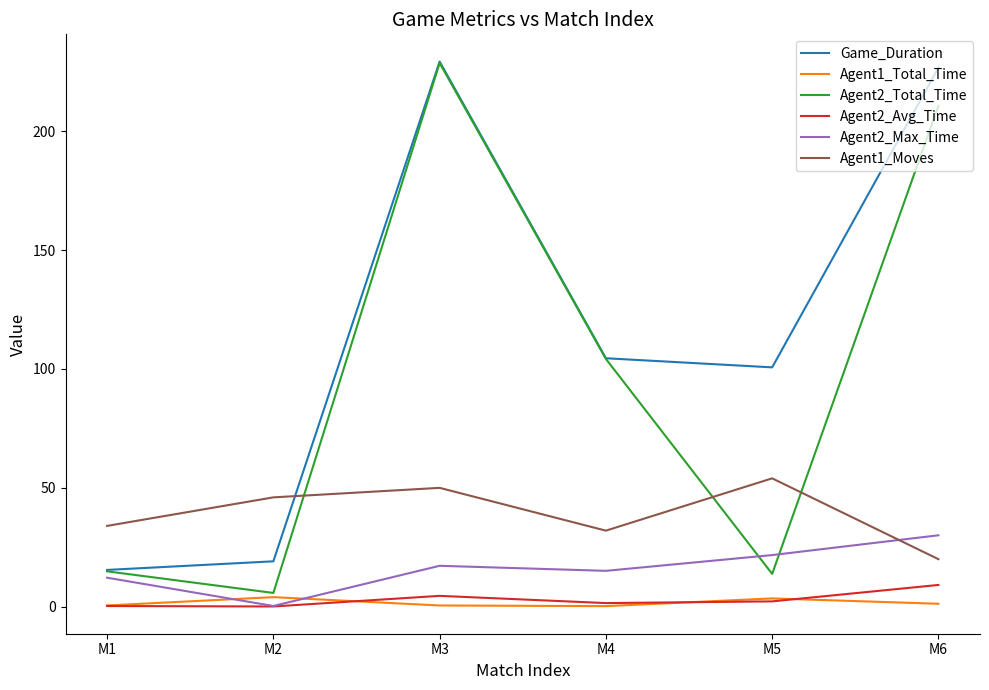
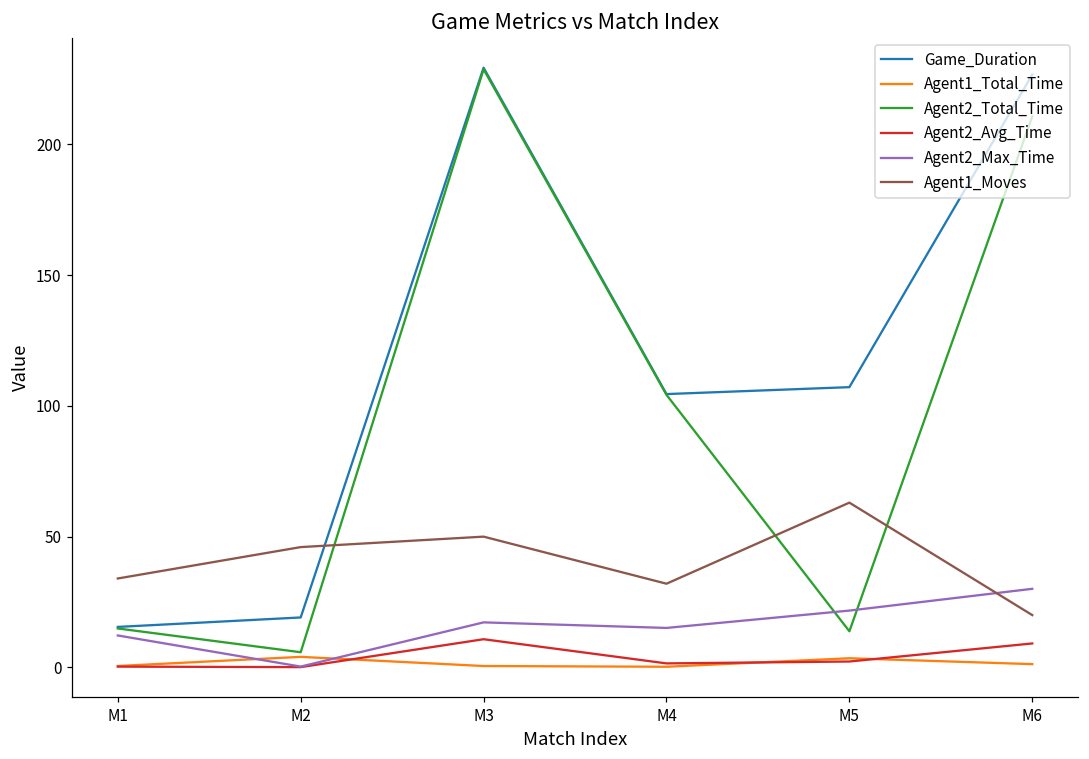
Agent2_Avg_Time, M3: 5 -> 11
Game_Duration, M5: 101 -> 107
Agent1_Moves, M5: 54 -> 63
